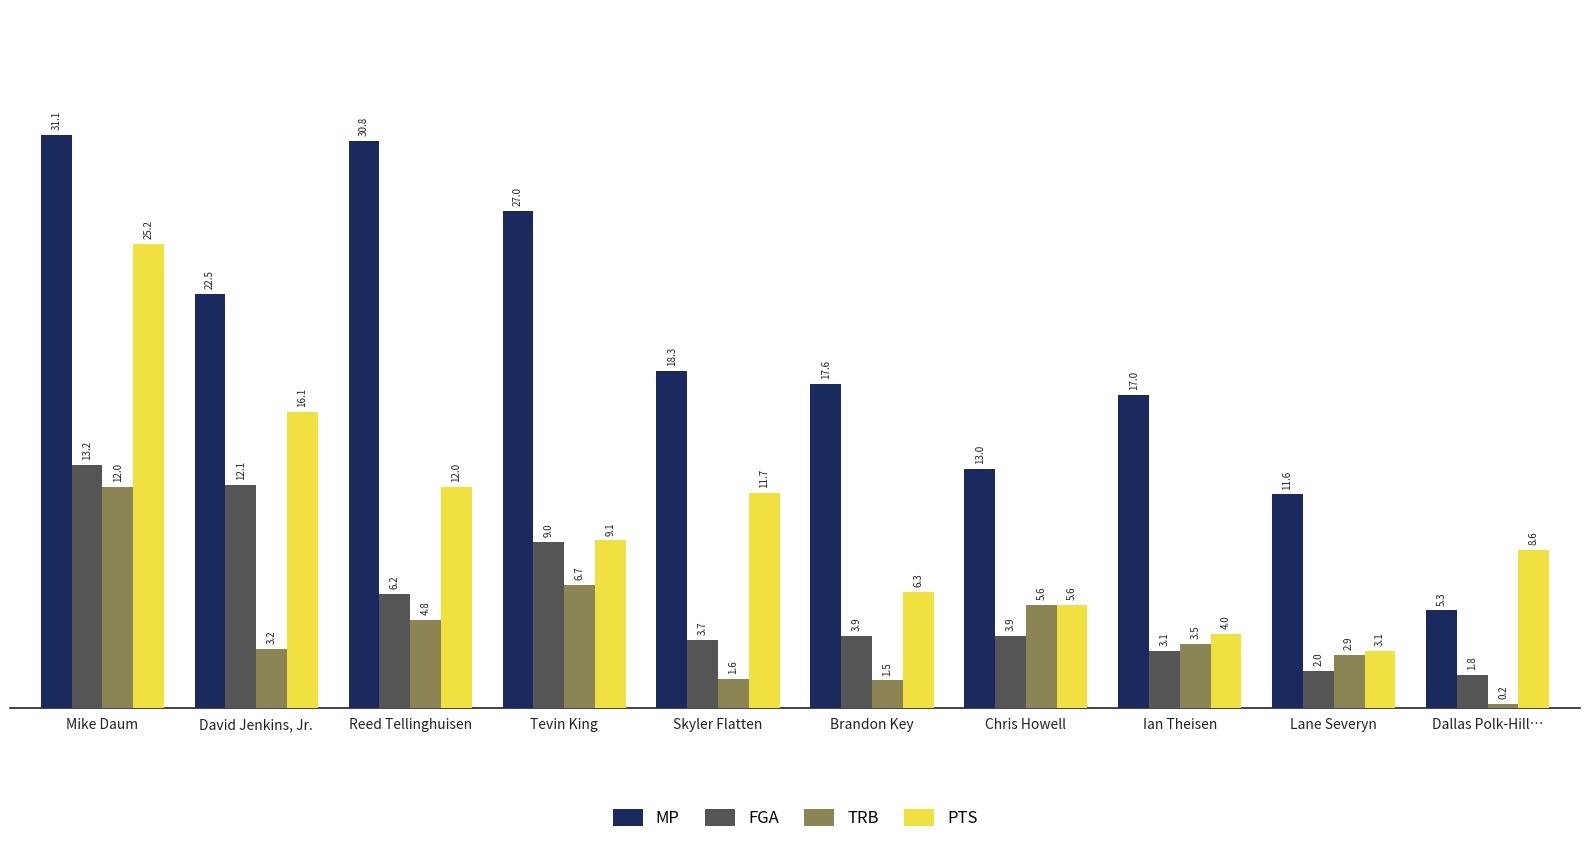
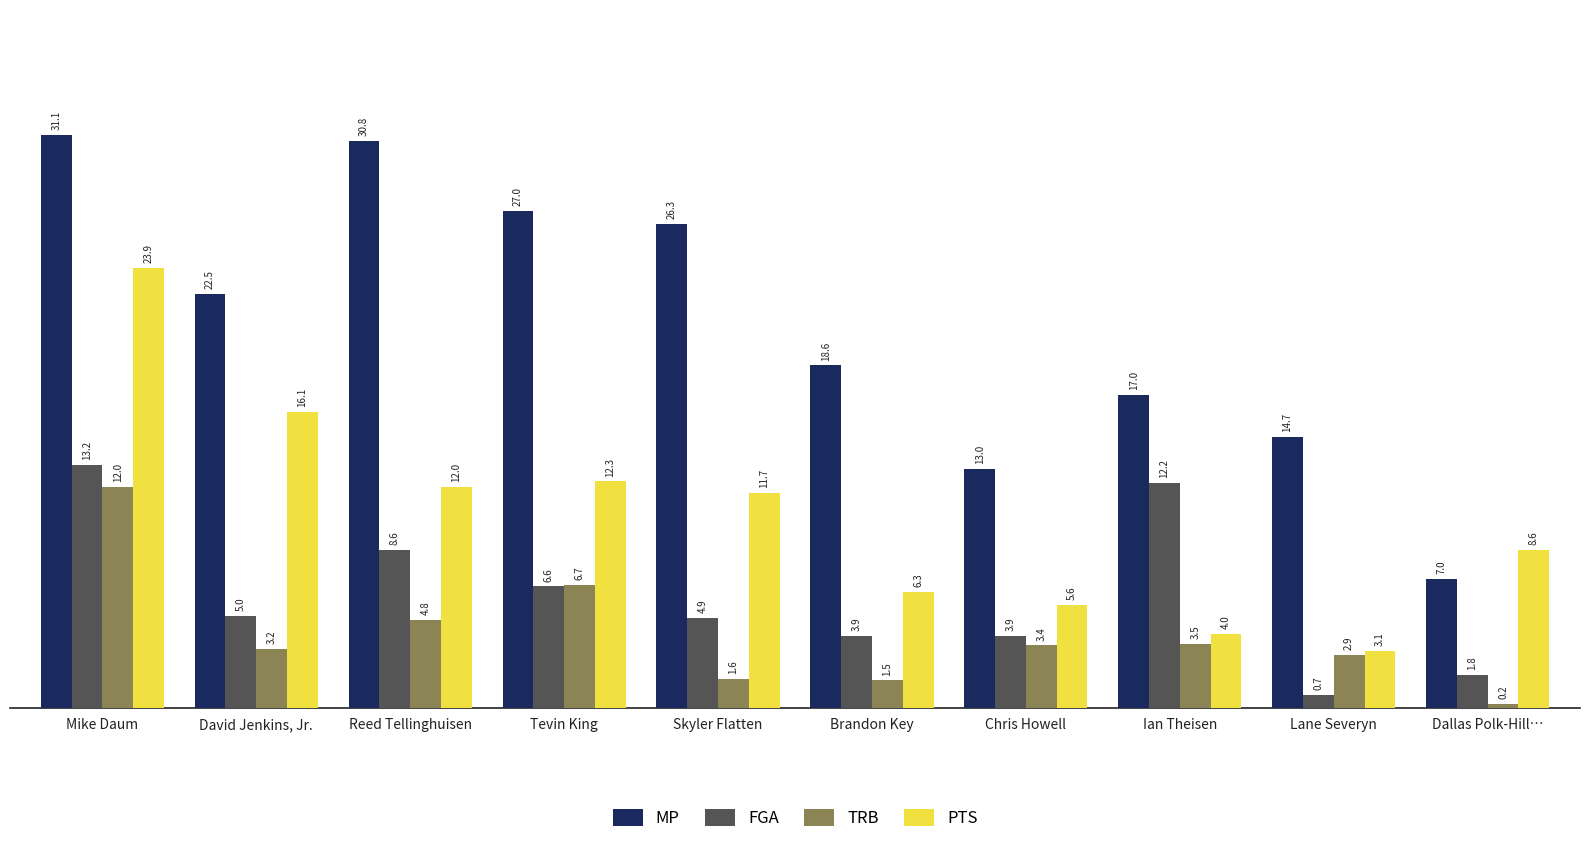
PTS, Mike Daum: 25.2 -> 23.9
FGA, David Jenkins, Jr.: 12.1 -> 5.0
FGA, Reed Tellinghuisen: 6.2 -> 8.6
FGA, Tevin King: 9.0 -> 6.6
PTS, Tevin King: 9.1 -> 12.3
MP, Skyler Flatten: 18.3 -> 26.3
FGA, Skyler Flatten: 3.7 -> 4.9
MP, Brandon Key: 17.6 -> 18.6
TRB, Chris Howell: 5.6 -> 3.4
FGA, Ian Theisen: 3.1 -> 12.2
MP, Lane Severyn: 11.6 -> 14.7
FGA, Lane Severyn: 2.0 -> 0.7
MP, Dallas Polk-Hill…: 5.3 -> 7.0
